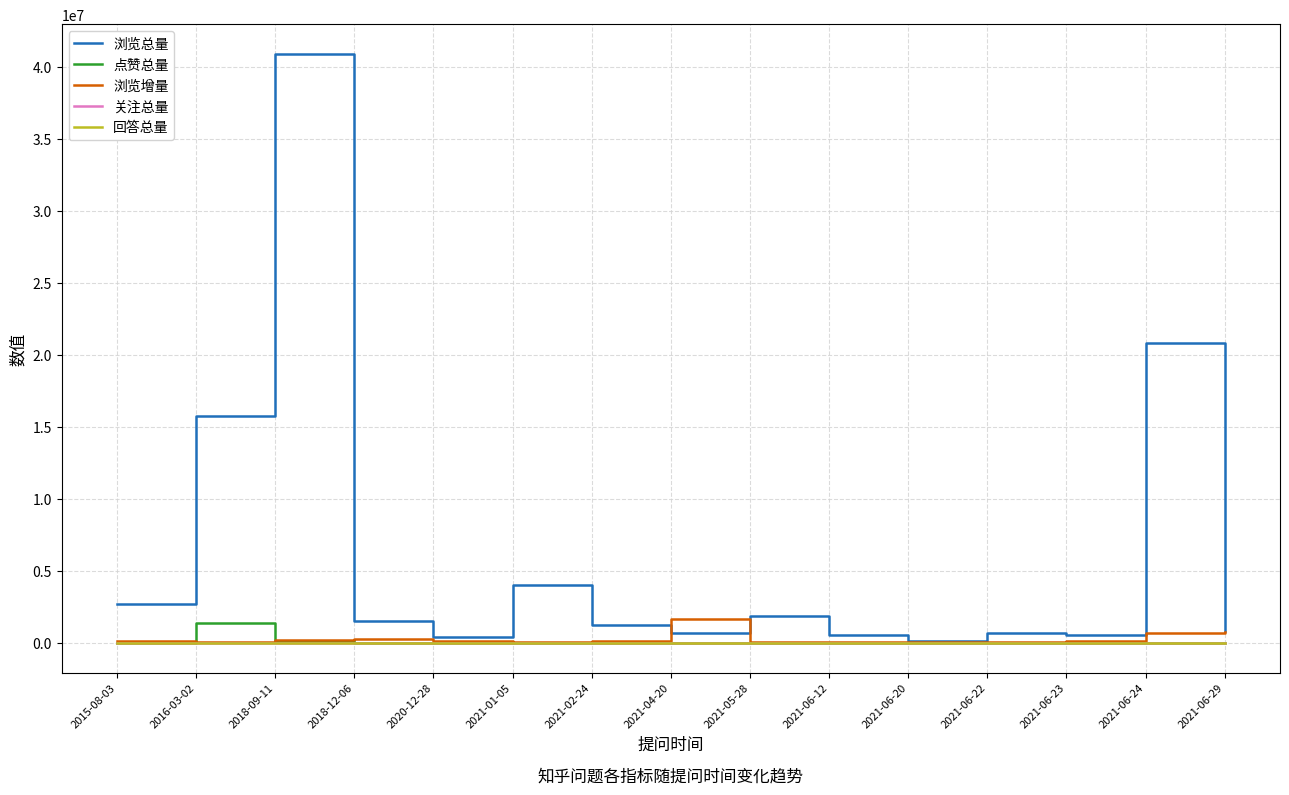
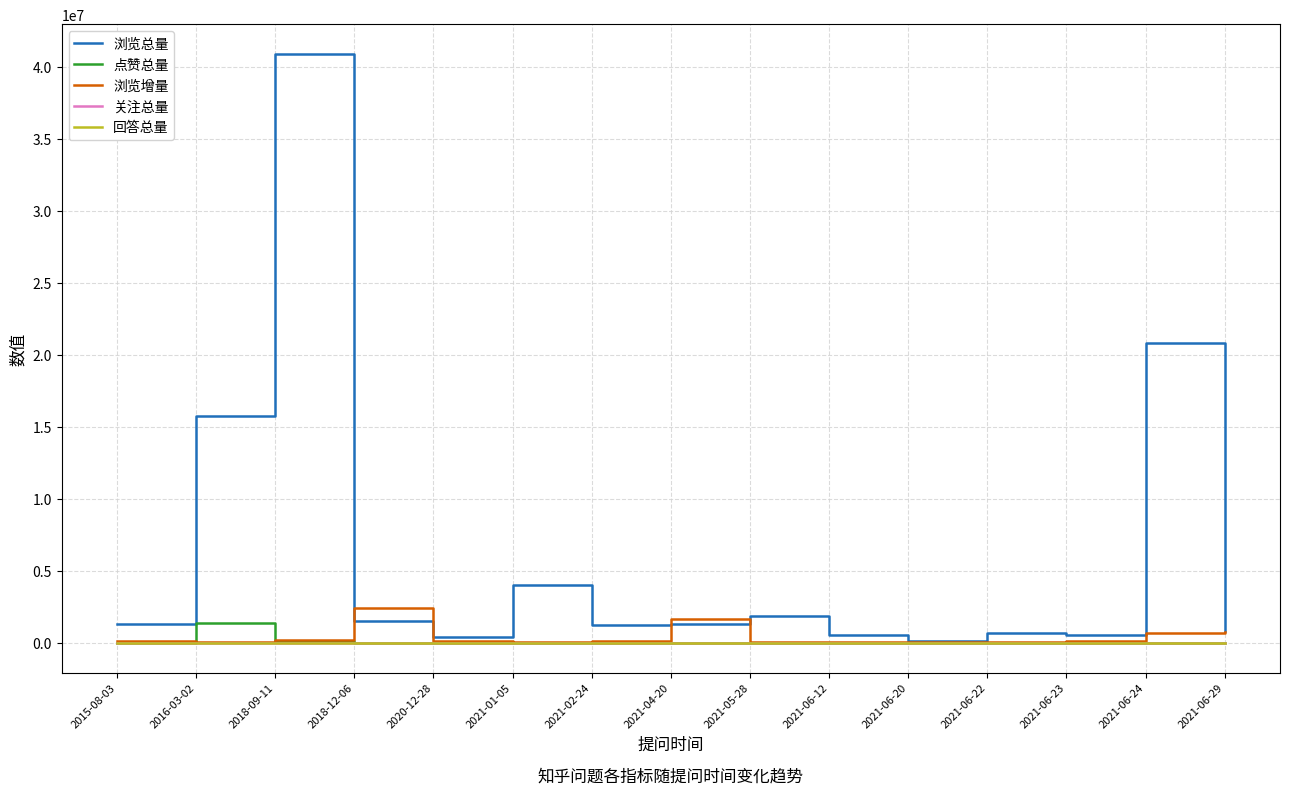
浏览总量, 2015-08-03: 2700000 -> 1300000
浏览增量, 2018-12-06: 300000 -> 2400000
浏览总量, 2021-04-20: 700000 -> 1300000
